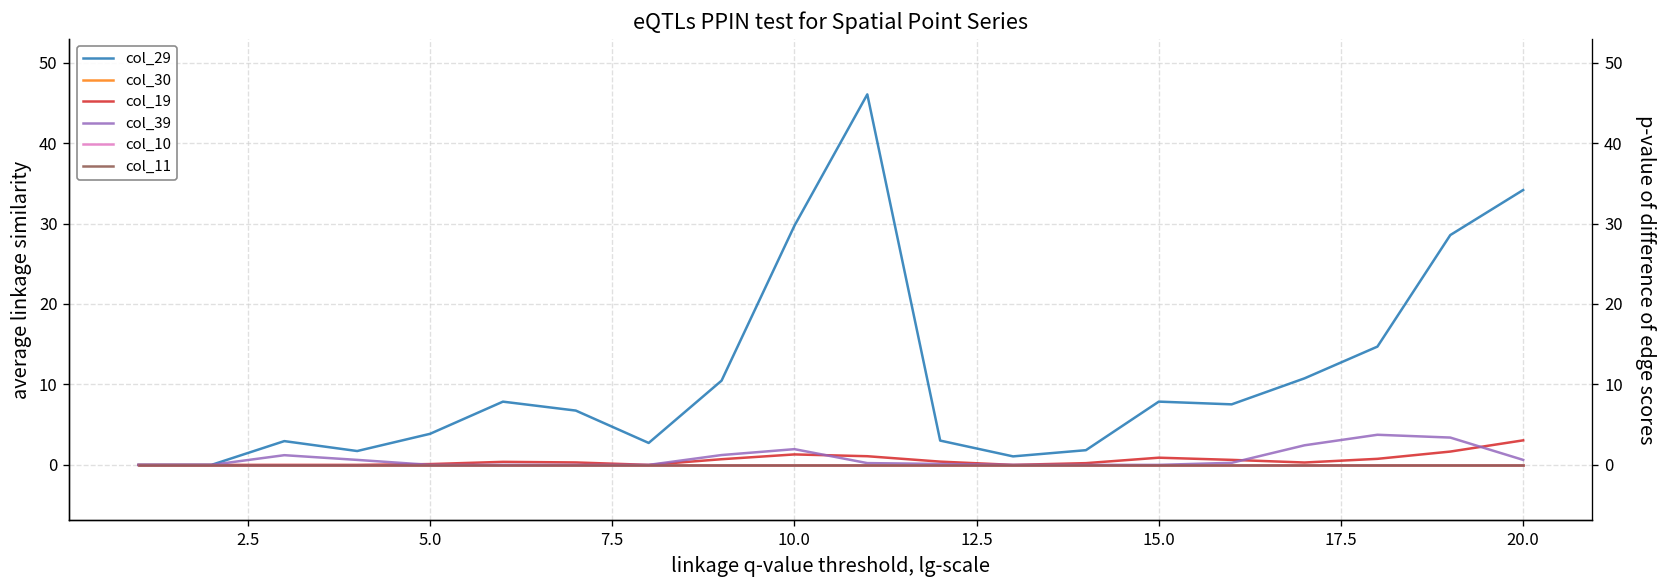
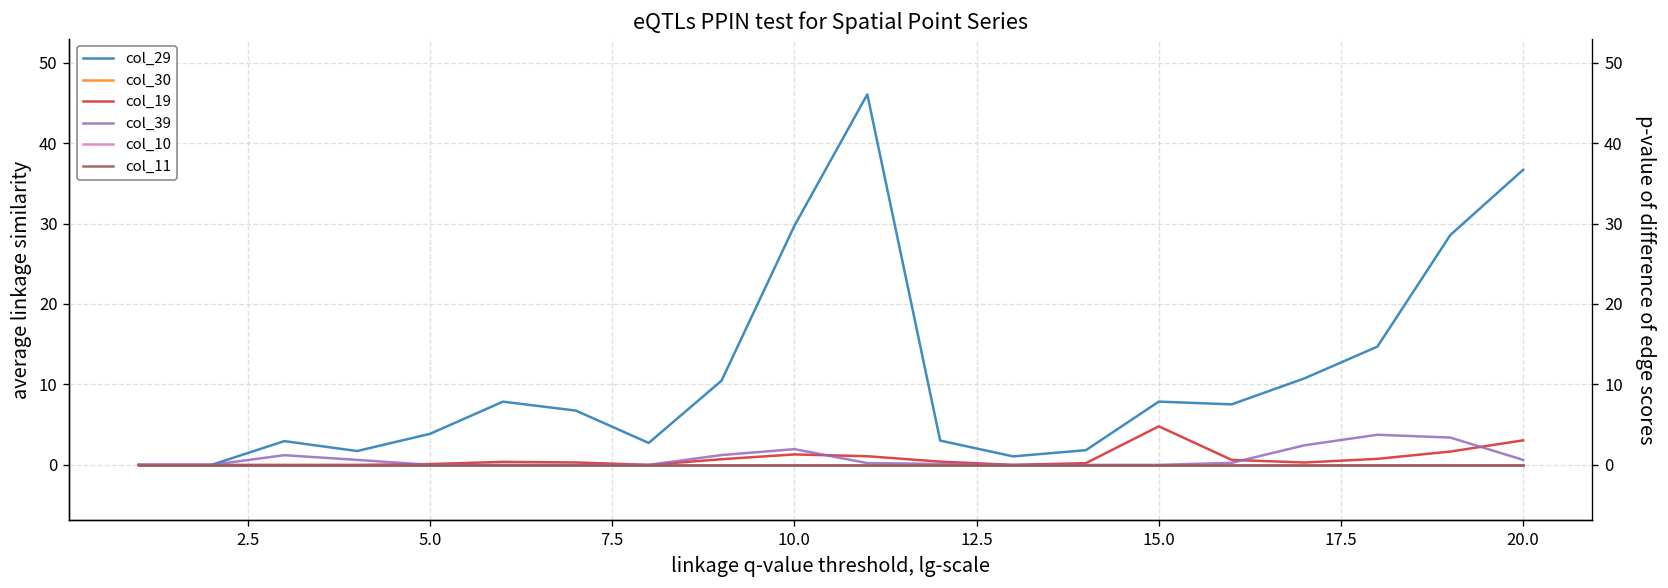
col_19, 15.0: 1 -> 5
col_29, 20.0: 34 -> 37
